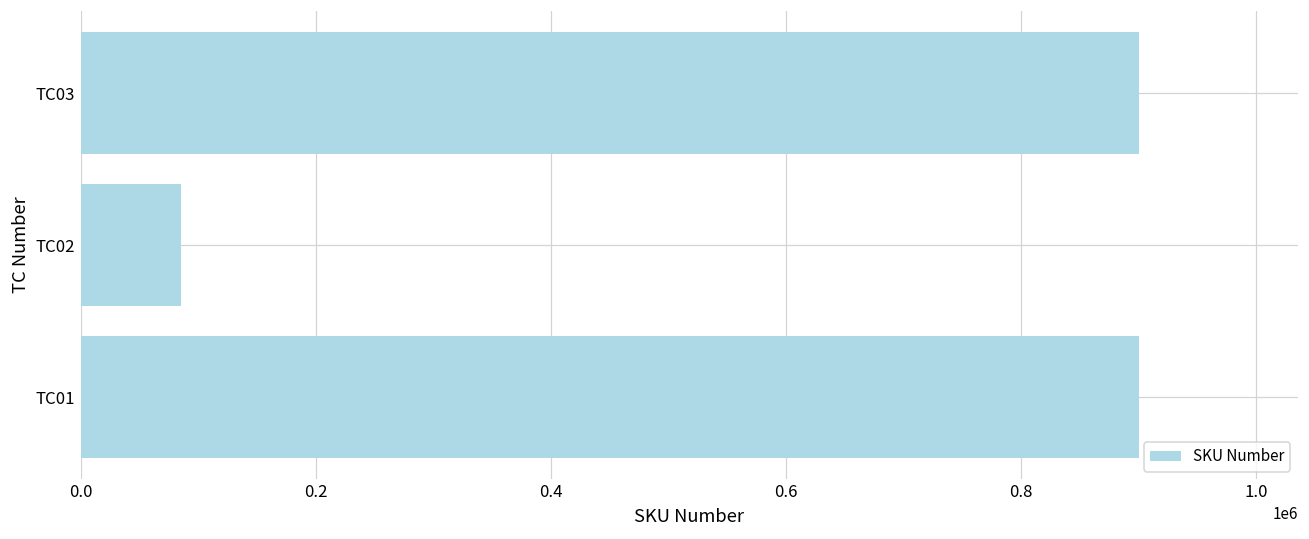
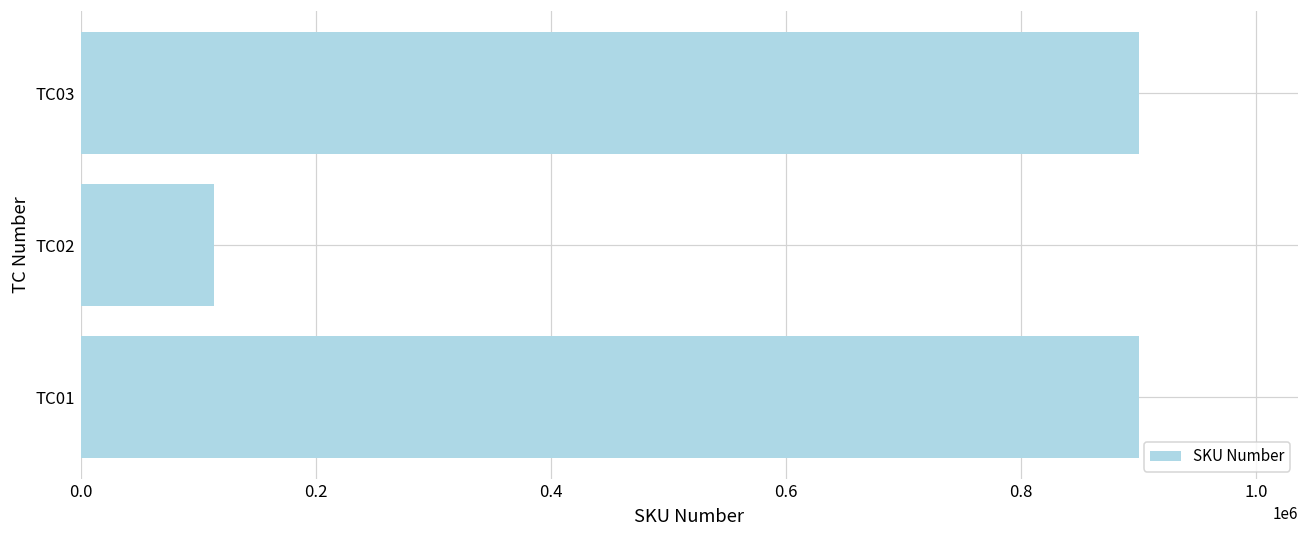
TC02: 85000 -> 113000
